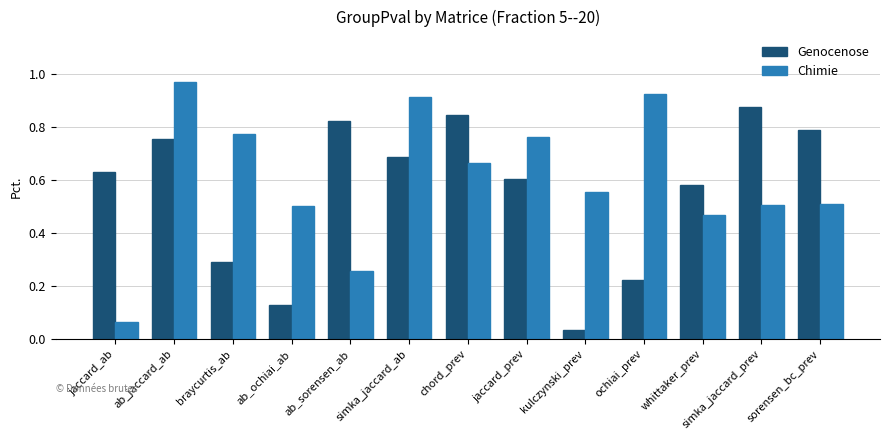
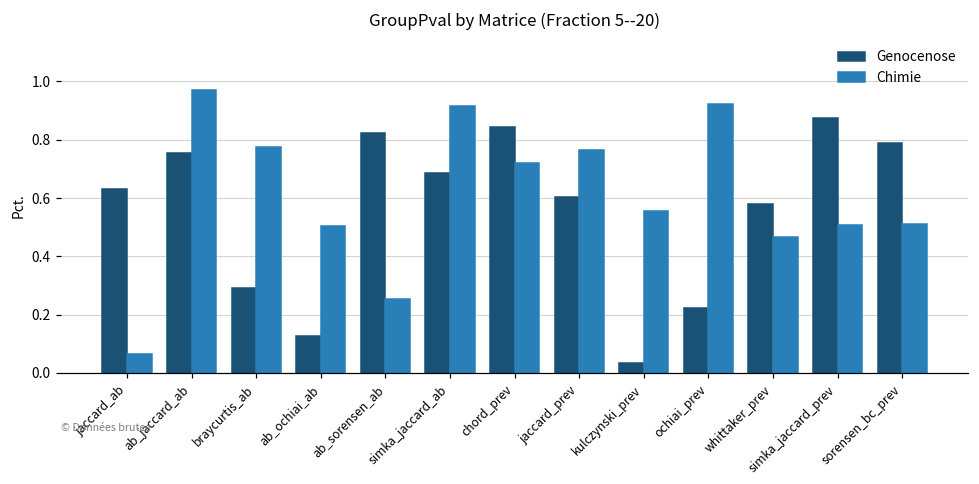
Chimie, chord_prev: 0.67 -> 0.72
